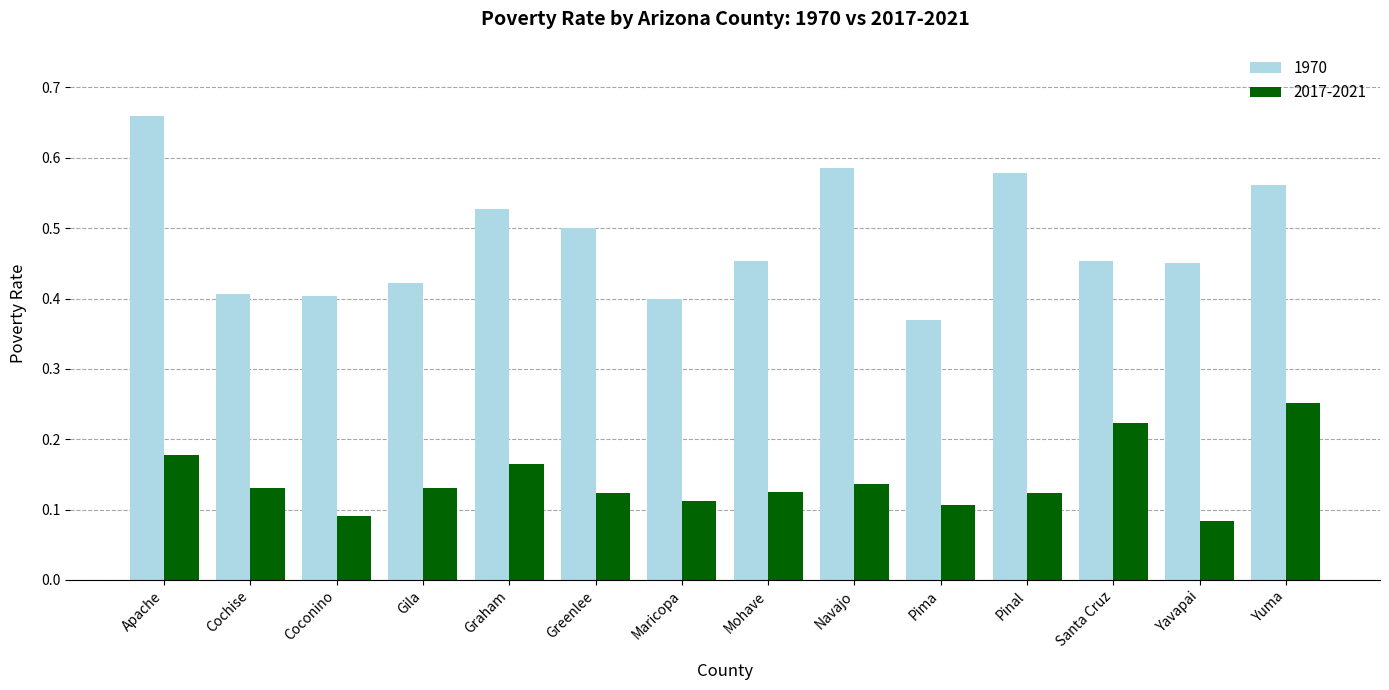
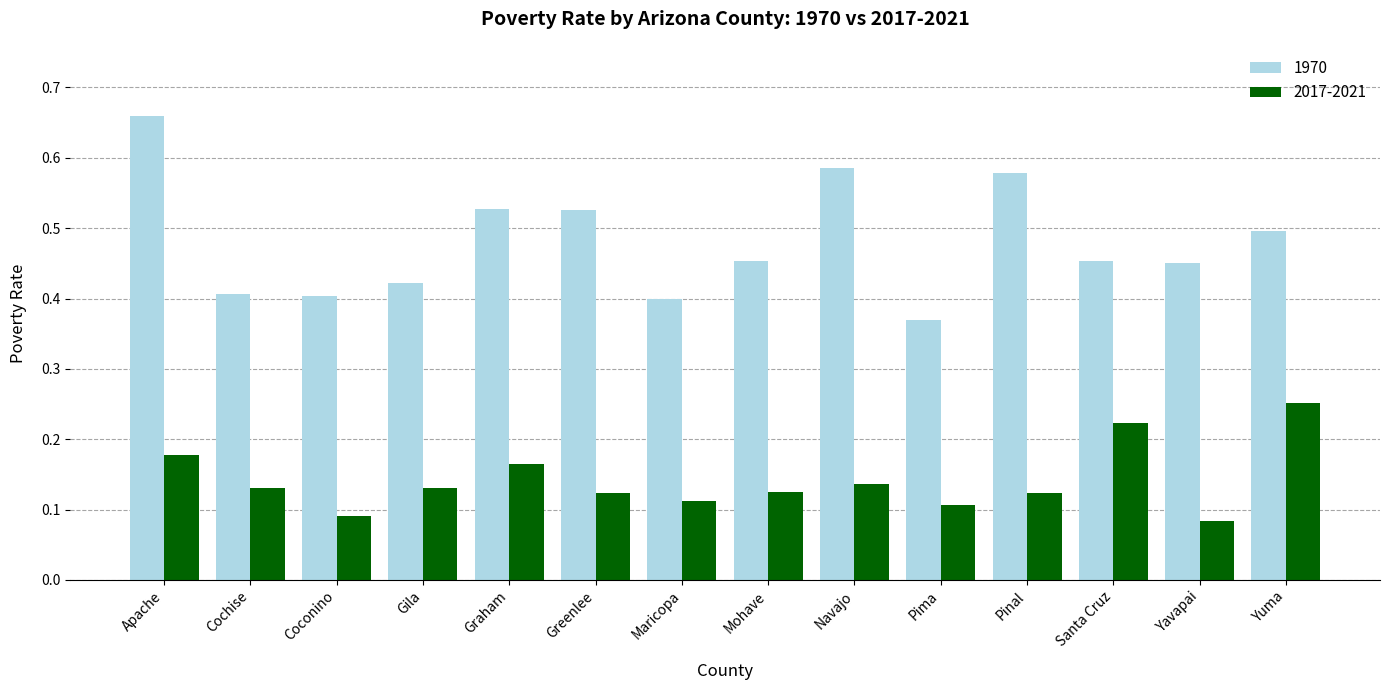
1970, Greenlee: 0.50 -> 0.53
1970, Yuma: 0.56 -> 0.50
